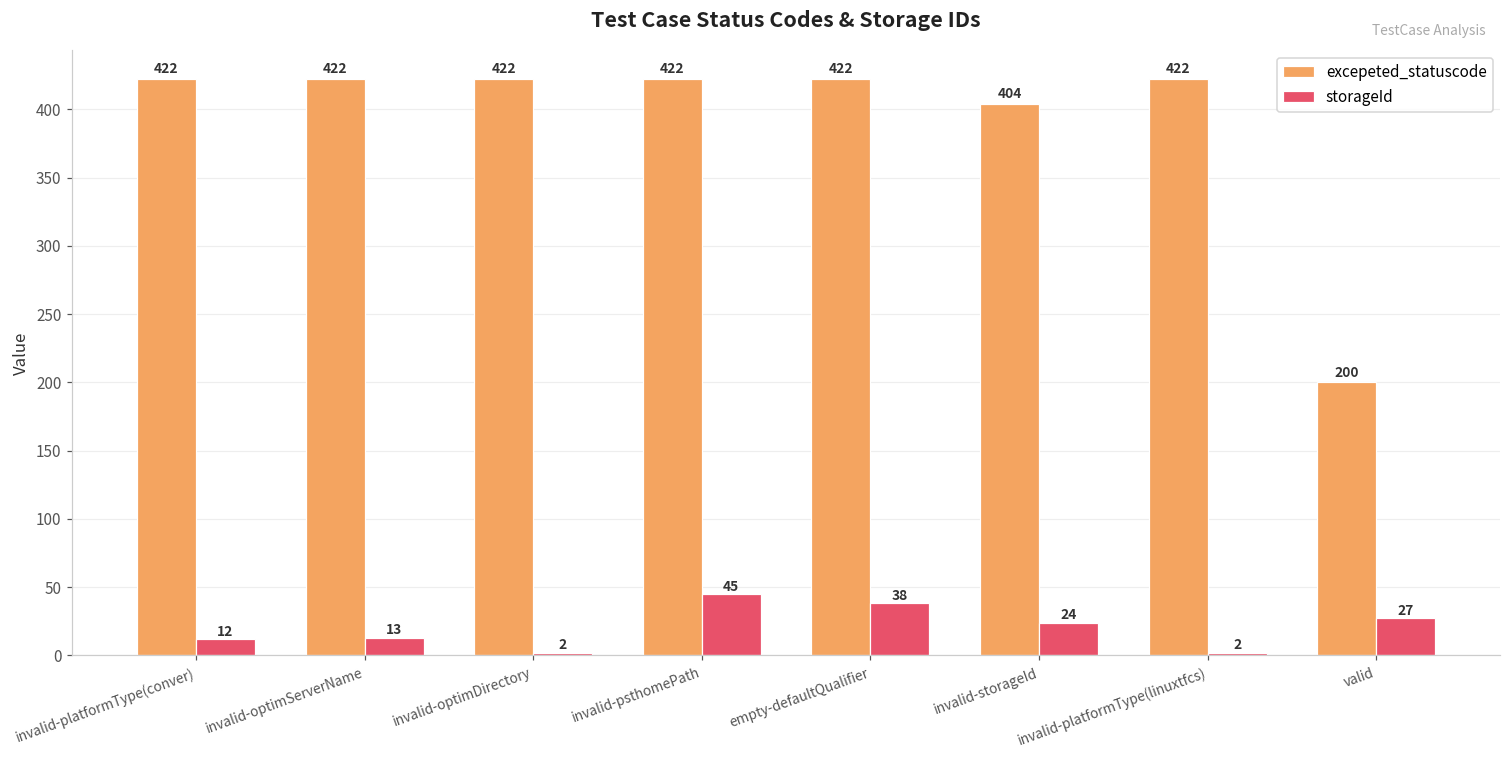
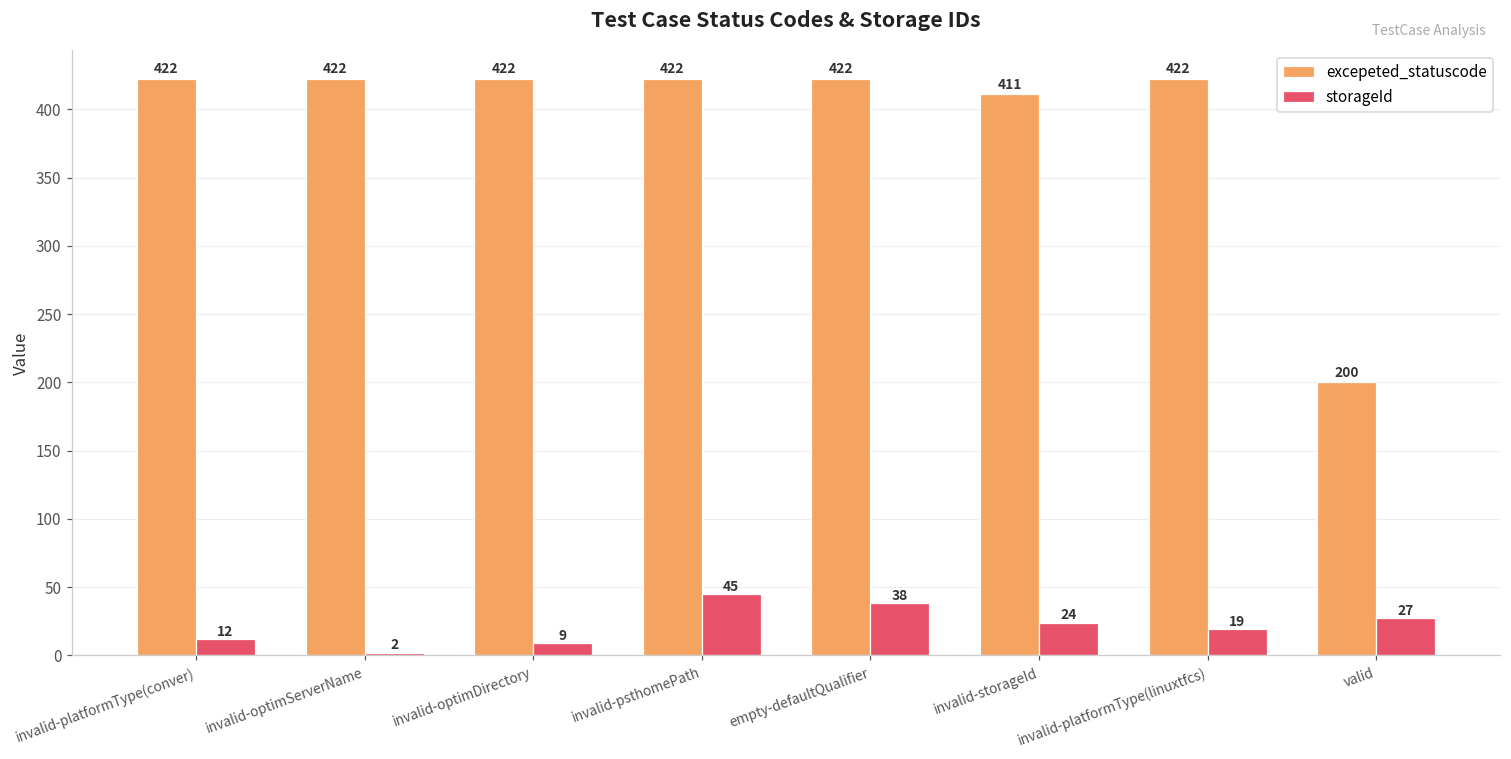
storageId, invalid-optimServerName: 13 -> 2
storageId, invalid-optimDirectory: 2 -> 9
excepeted_statuscode, invalid-storageId: 404 -> 411
storageId, invalid-platformType(linuxtfcs): 2 -> 19
